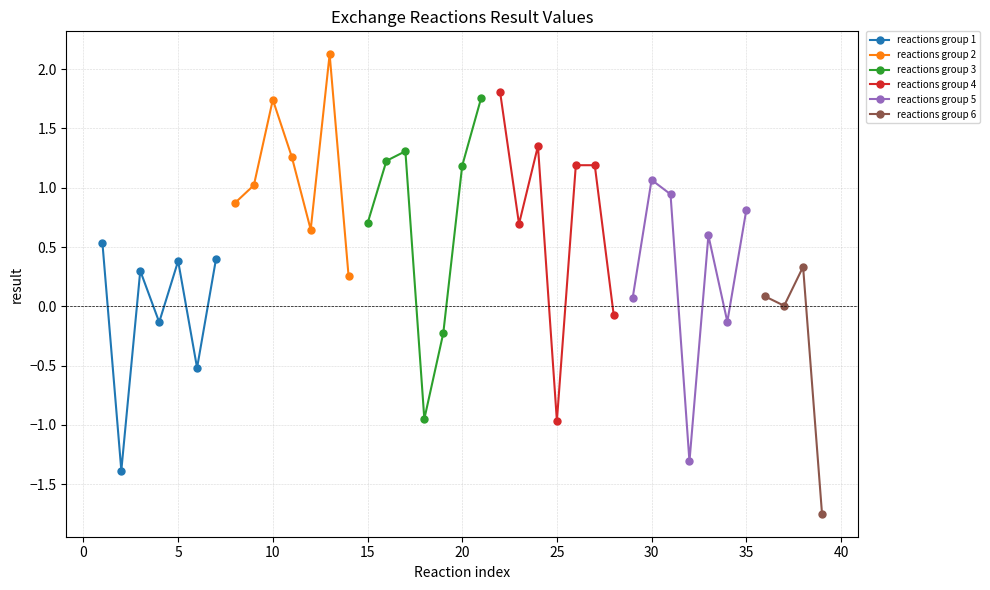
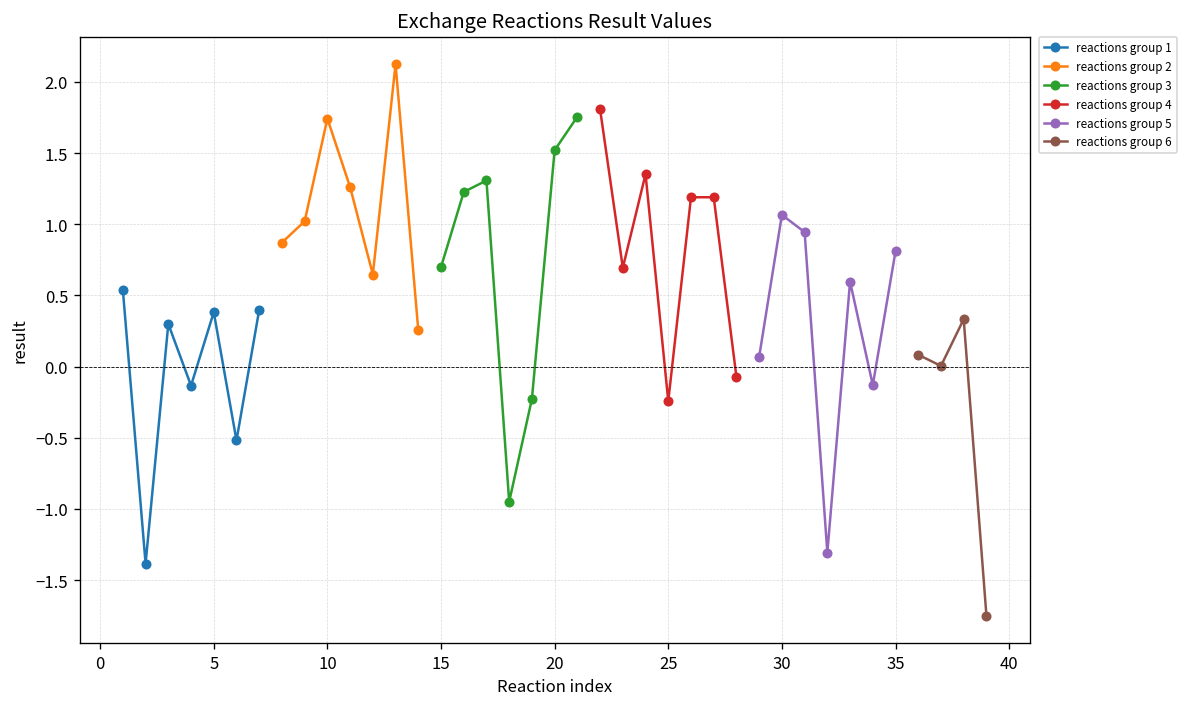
reactions group 3, 20: 1.19 -> 1.52
reactions group 4, 25: -0.97 -> -0.24
